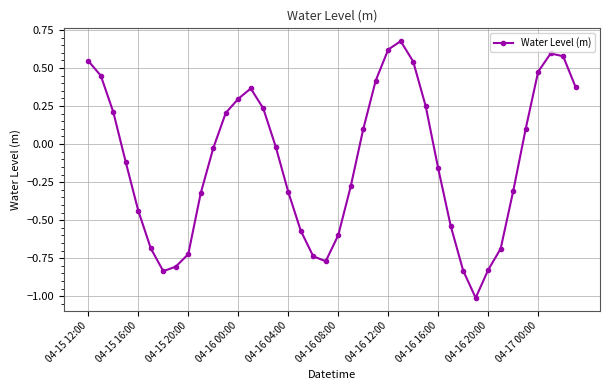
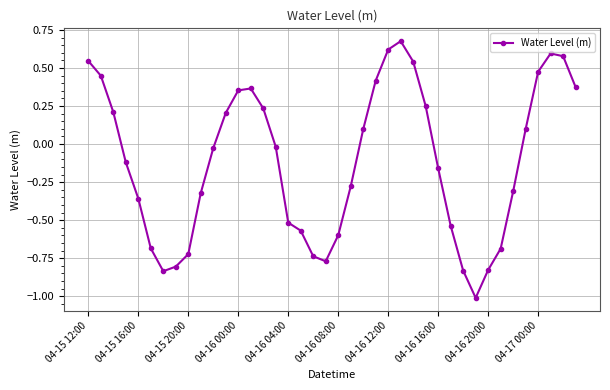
04-15 16:00: -0.44 -> -0.36
04-16 00:00: 0.30 -> 0.35
04-16 04:00: -0.31 -> -0.52
